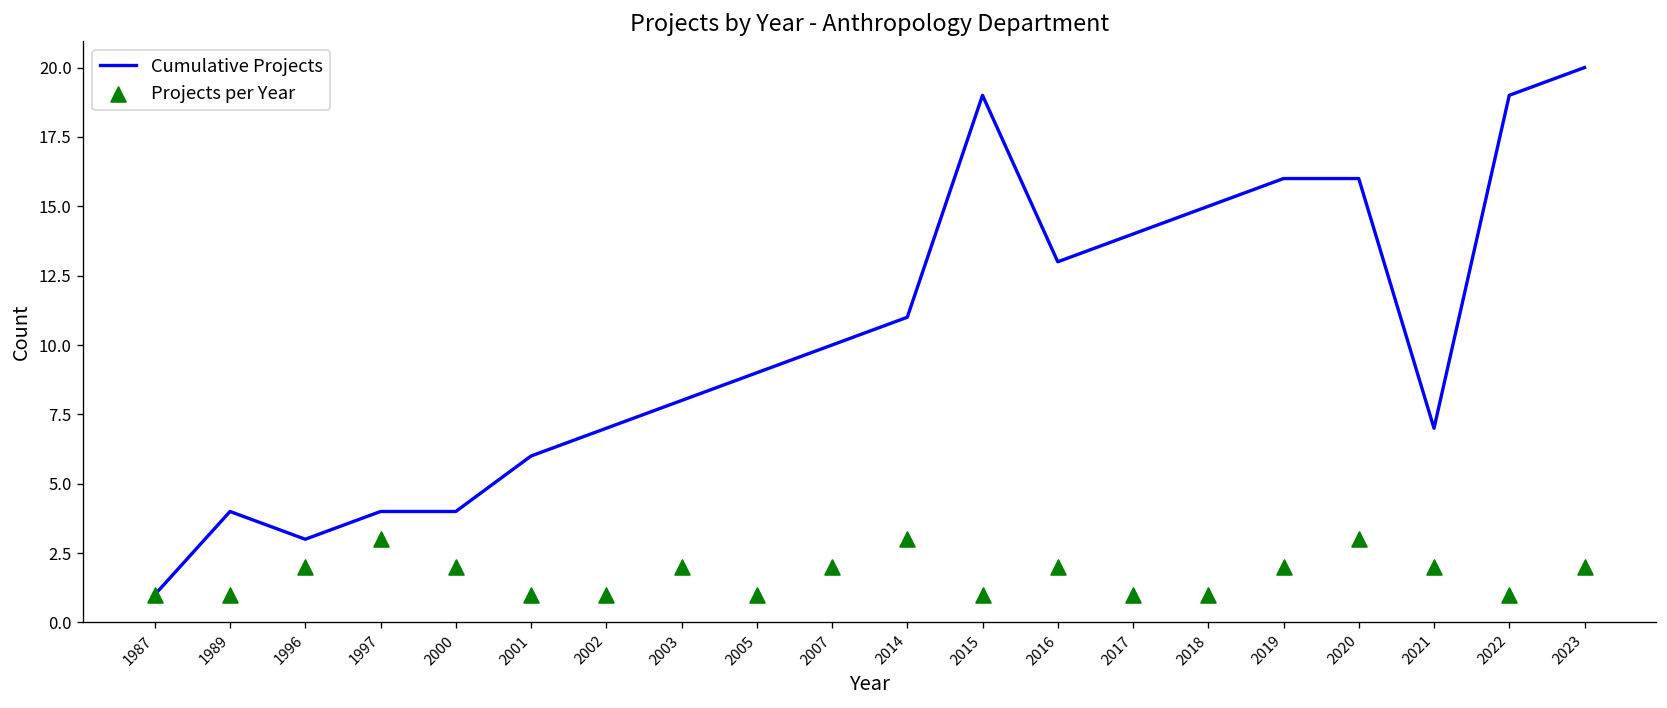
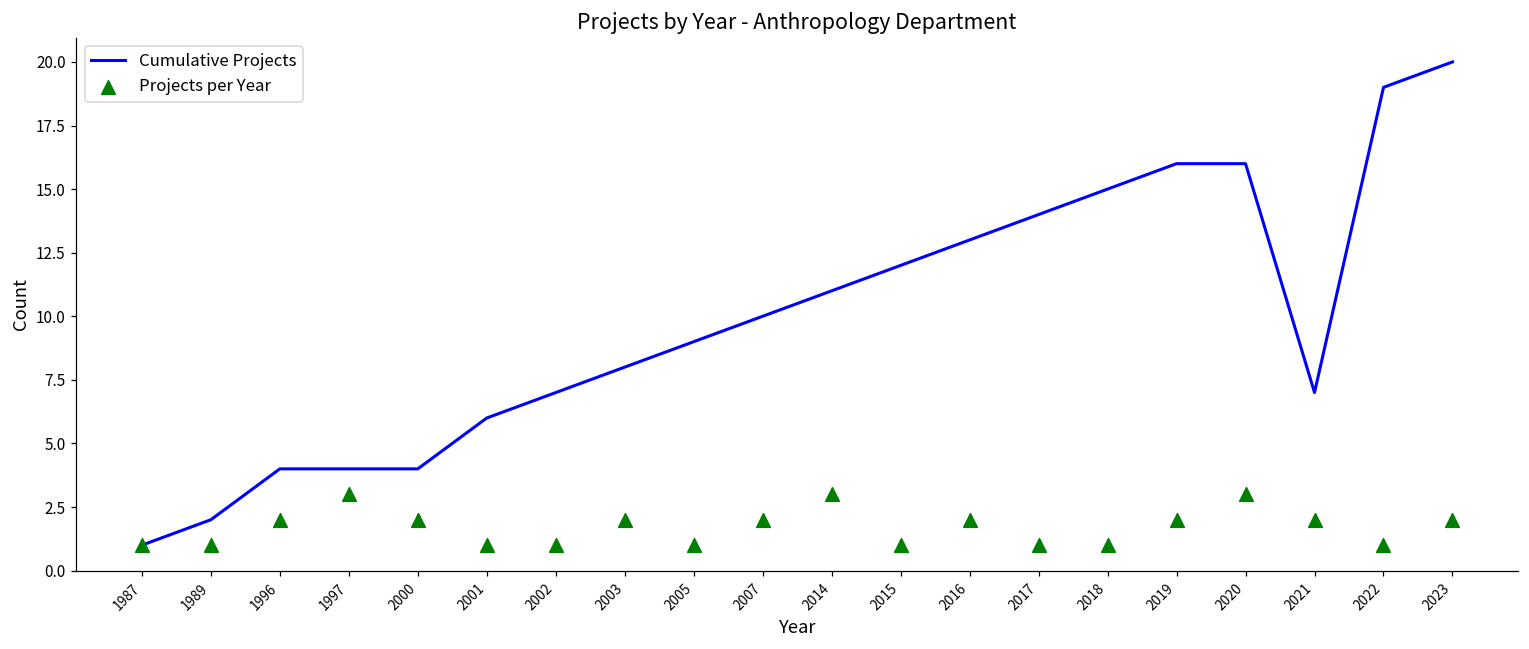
Cumulative Projects, 1989: 4 -> 2
Cumulative Projects, 1996: 3 -> 4
Cumulative Projects, 2015: 19 -> 12
